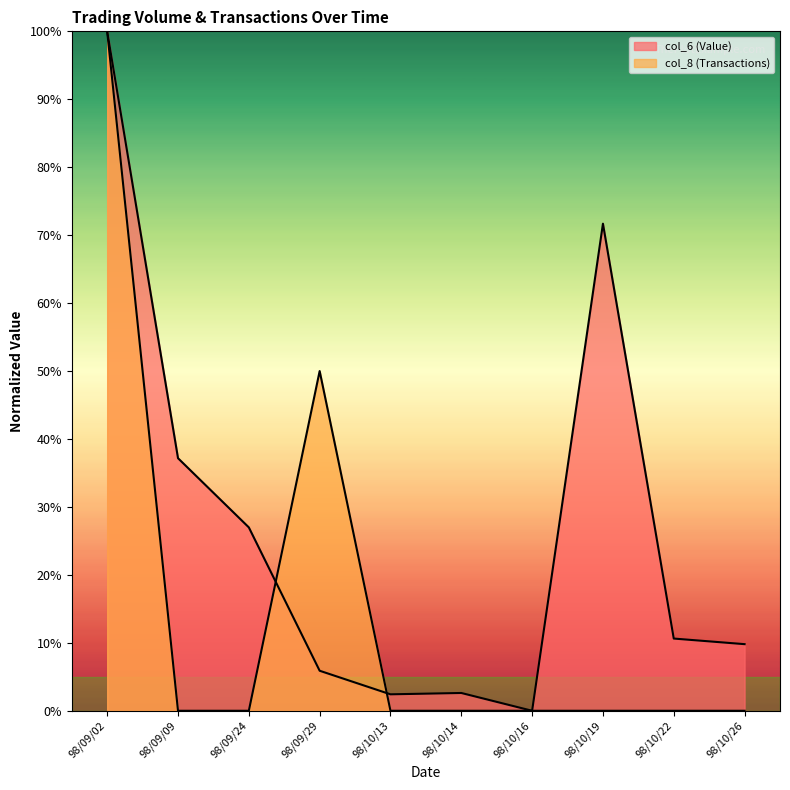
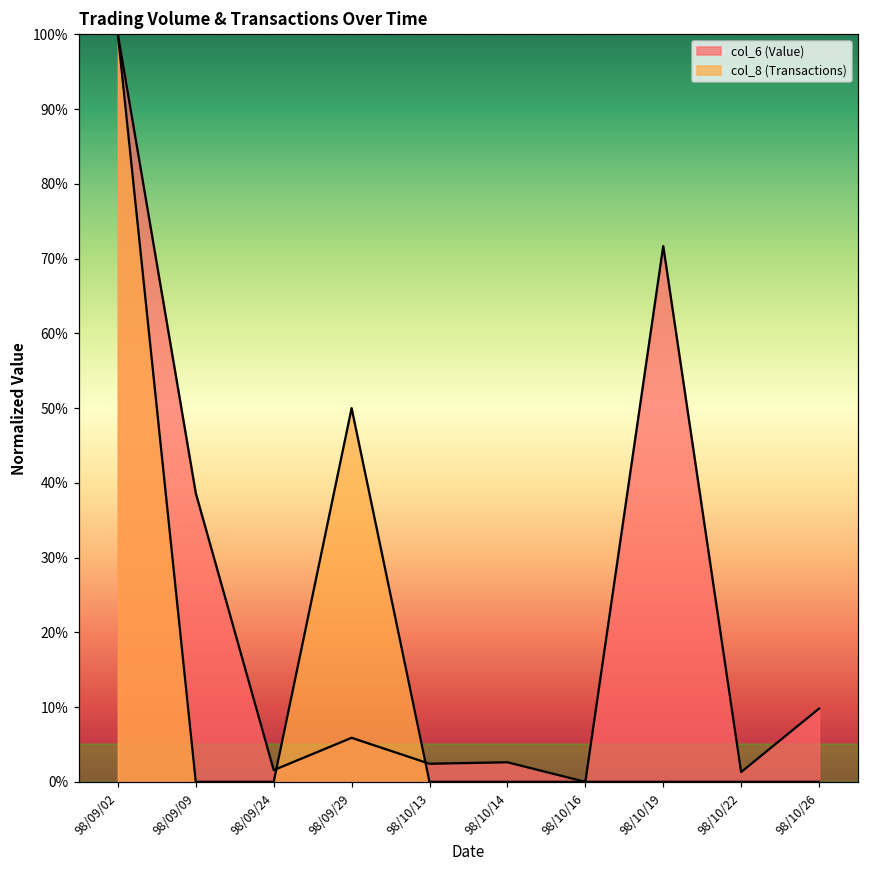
col_6 (Value), 98/09/09: 37% -> 39%
col_6 (Value), 98/09/24: 27% -> 2%
col_6 (Value), 98/10/22: 11% -> 1%
